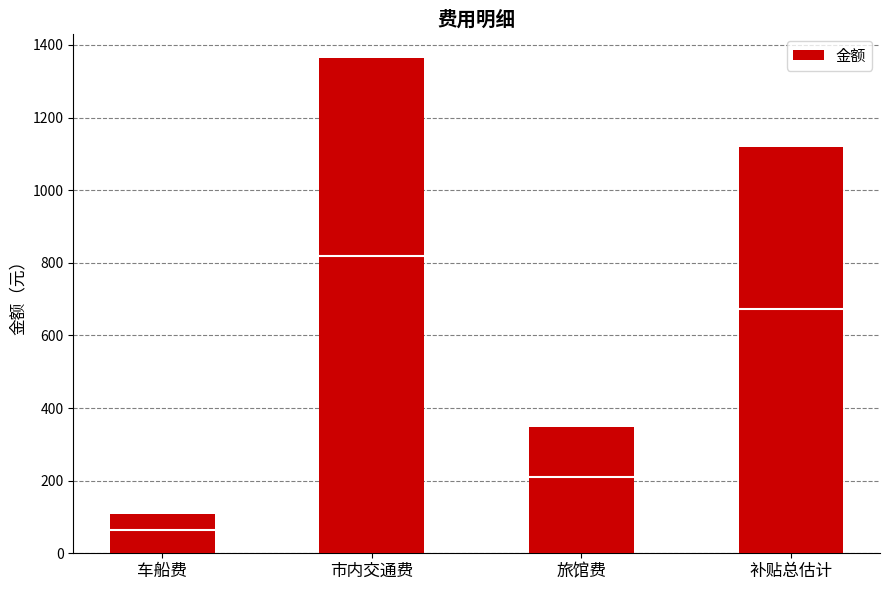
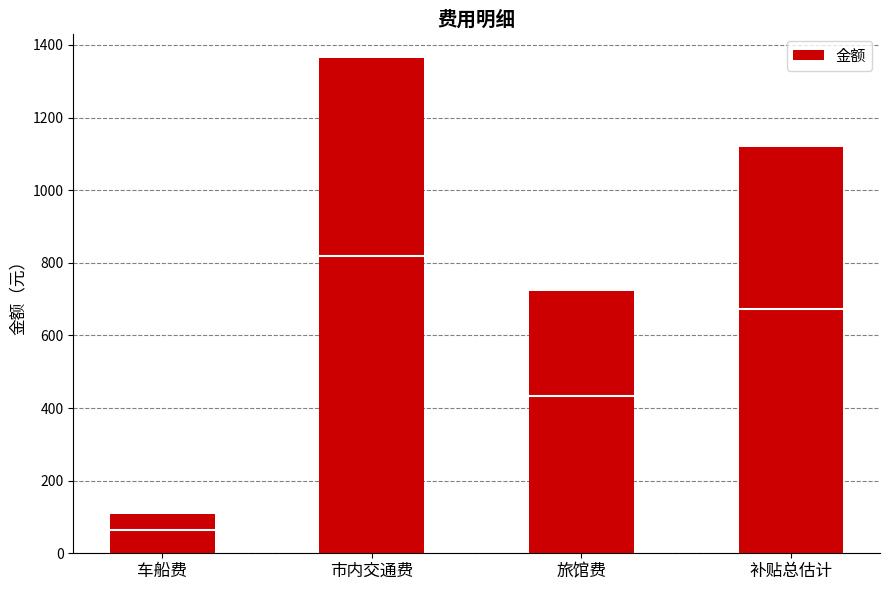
旅馆费: 350 -> 720
